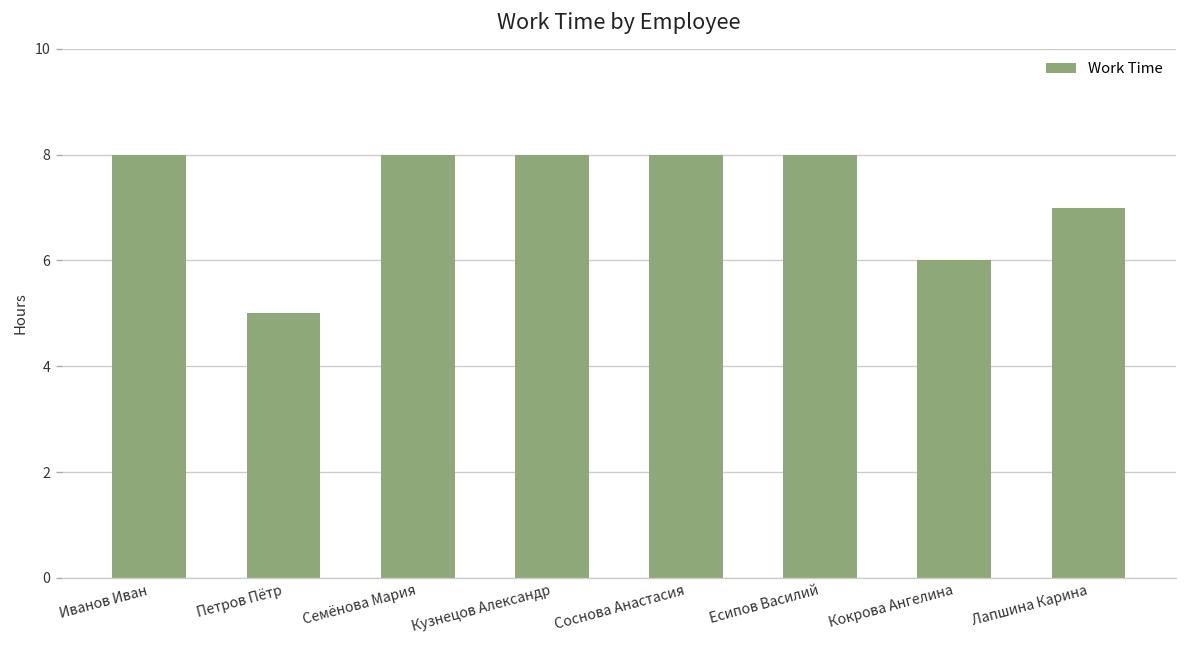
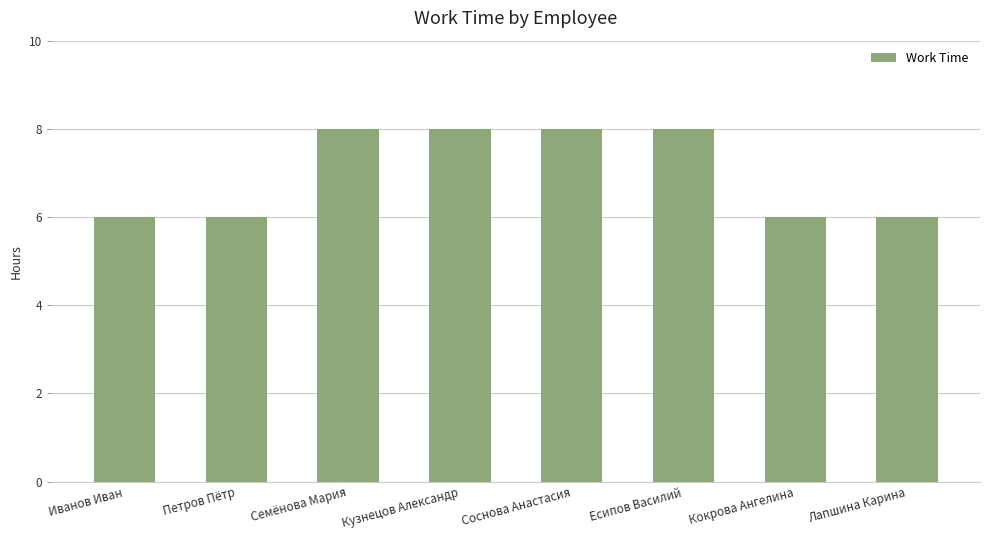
Иванов Иван: 8 -> 6
Петров Пётр: 5 -> 6
Лапшина Карина: 7 -> 6
